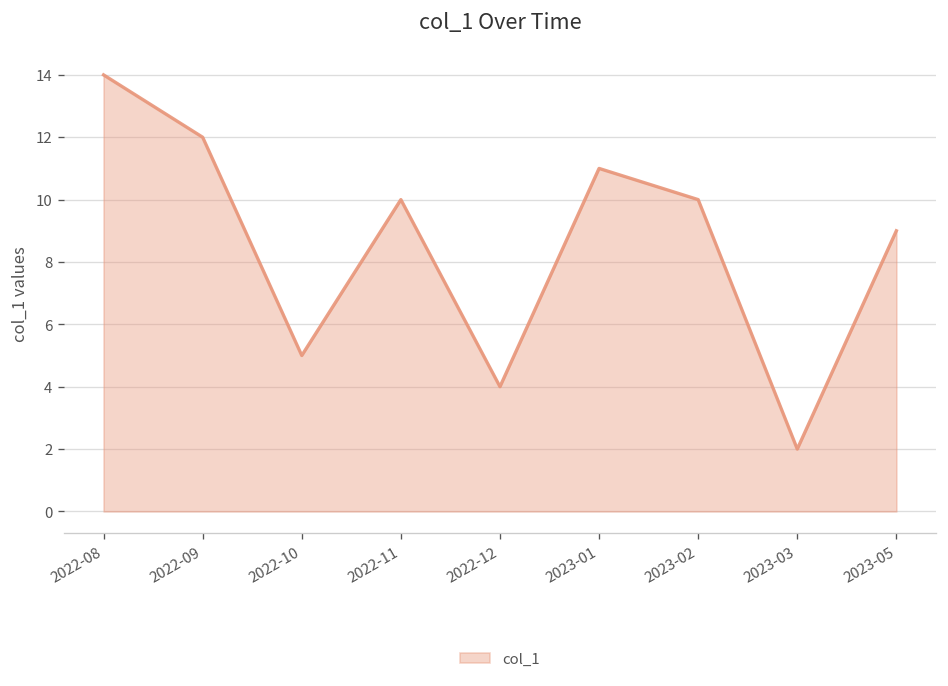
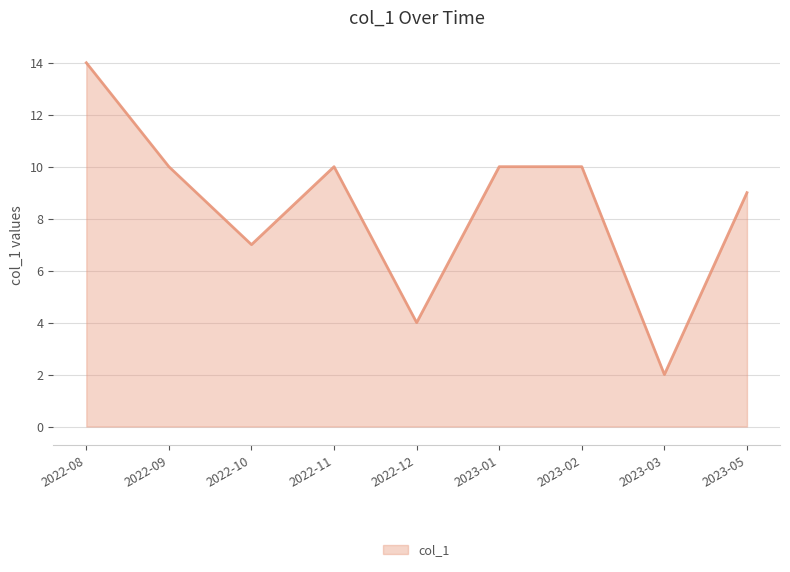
2022-09: 12 -> 10
2022-10: 5 -> 7
2023-01: 11 -> 10
